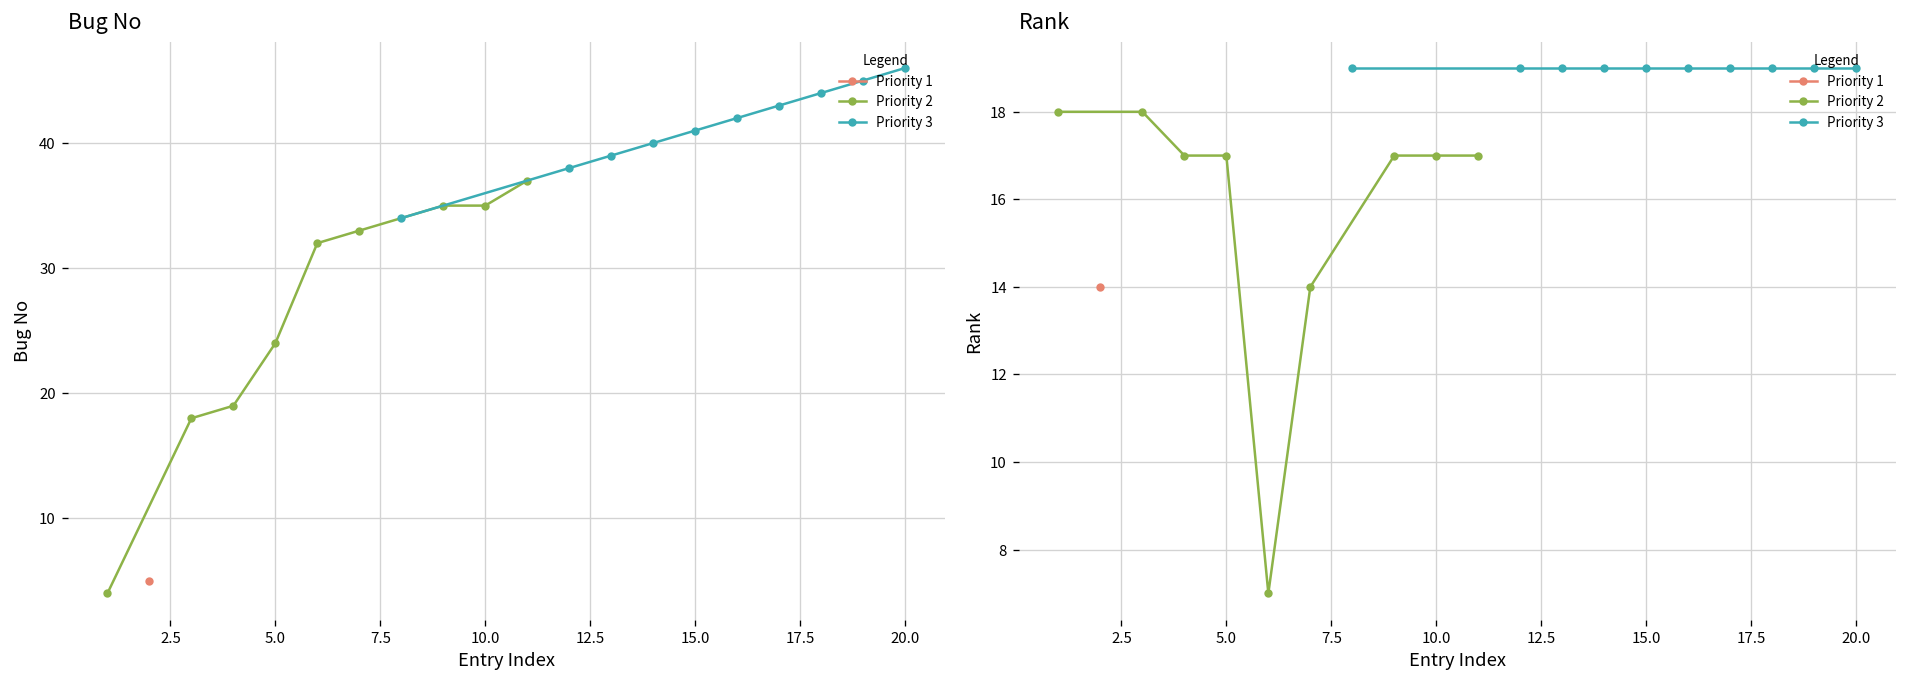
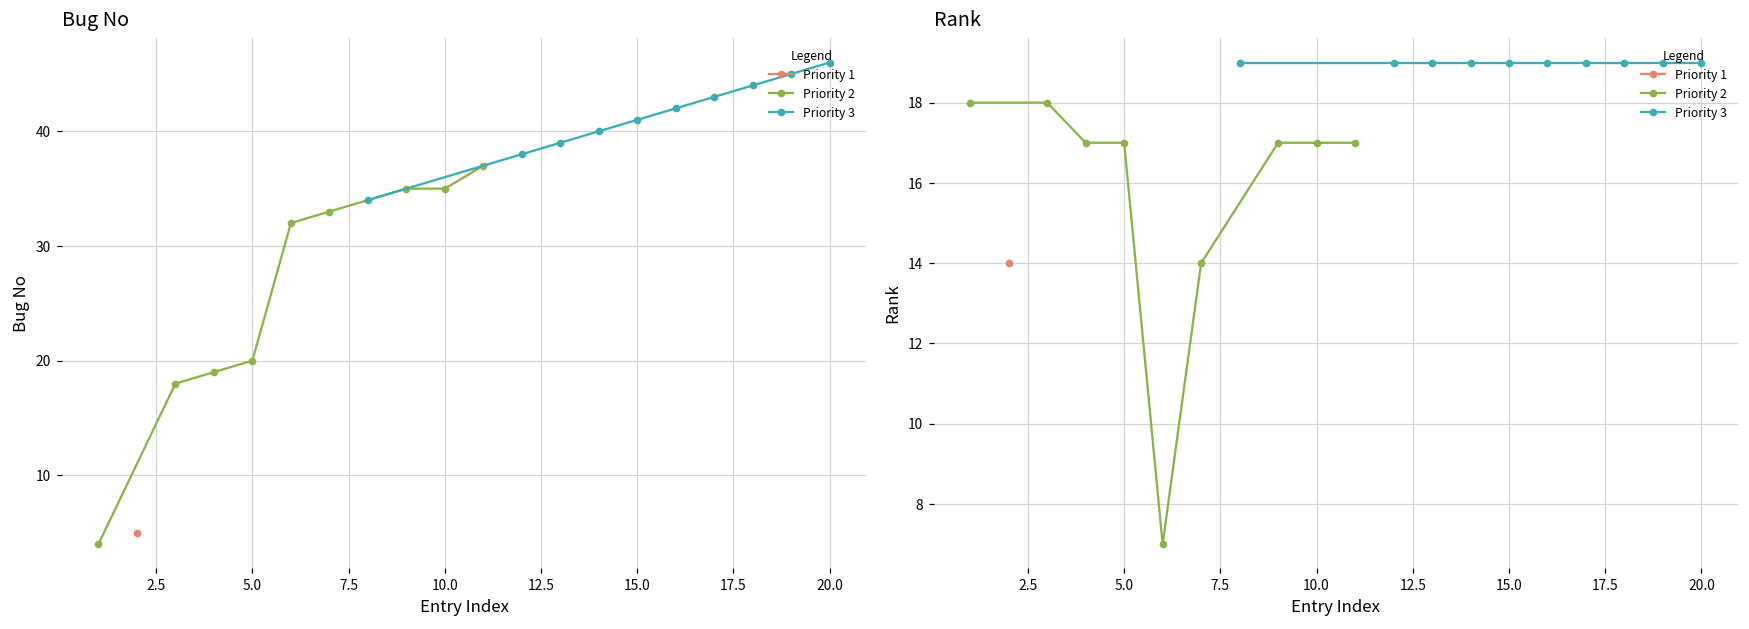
Bug No, Priority 2, 5.0: 24 -> 20
